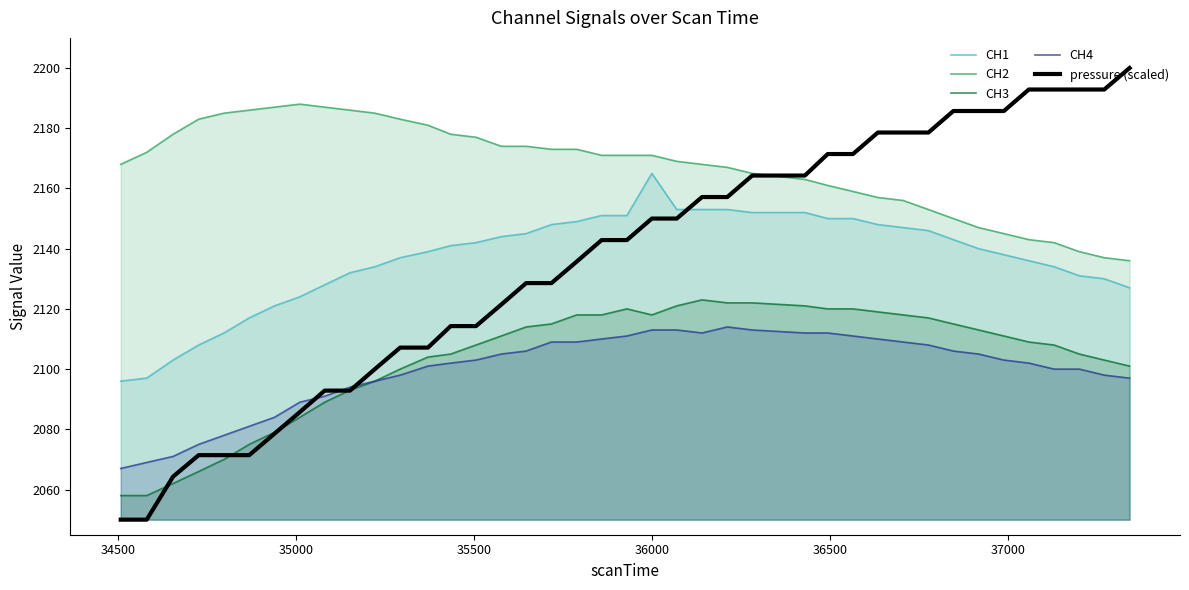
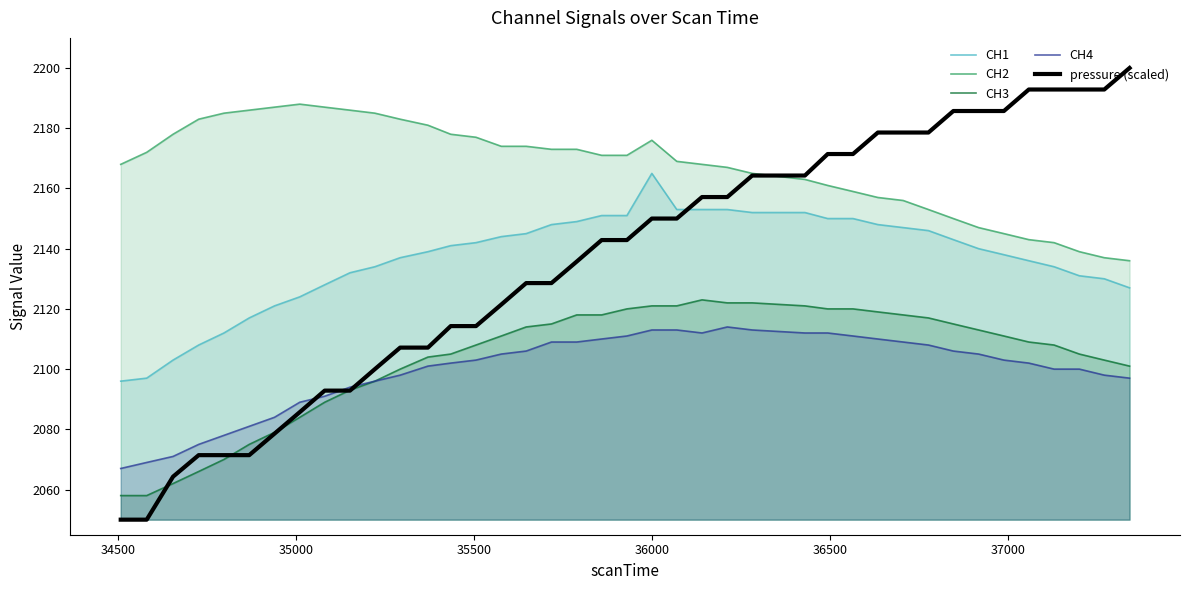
CH2, 36000: 2171 -> 2176
CH3, 36000: 2118 -> 2121
